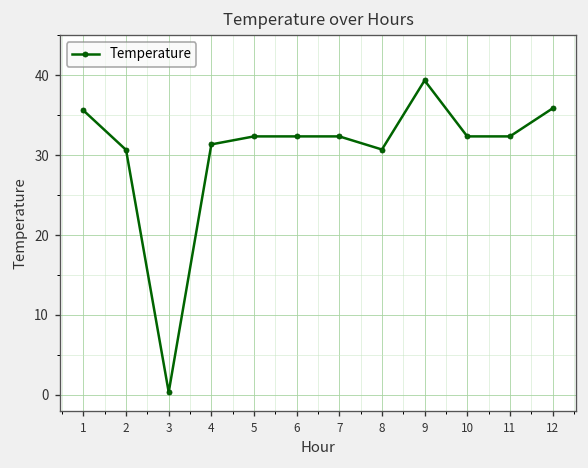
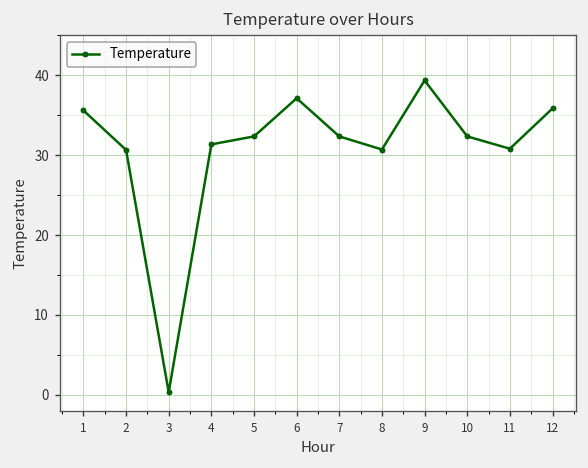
6: 32 -> 37
11: 32 -> 31
